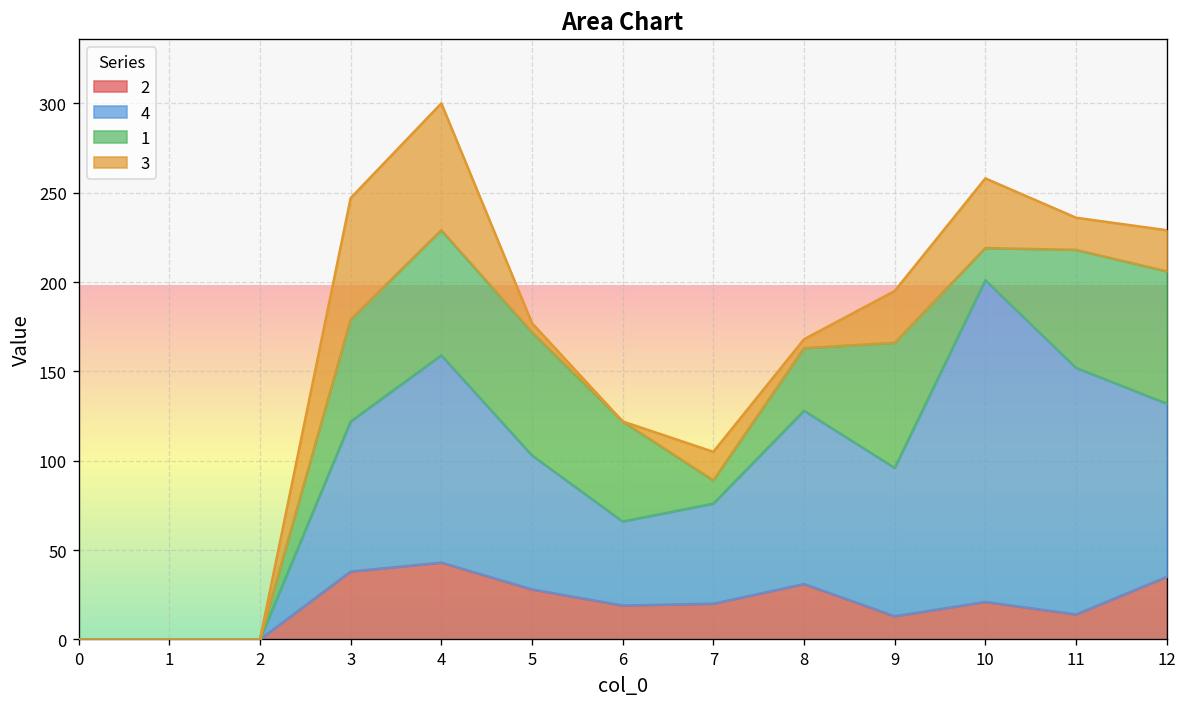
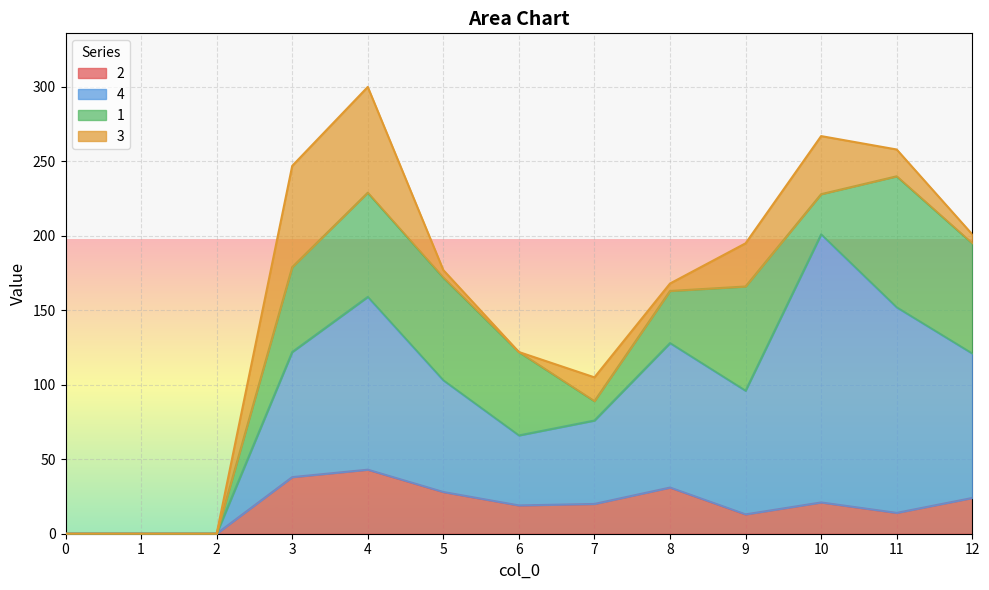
1, 10: 18 -> 27
1, 11: 66 -> 88
2, 12: 35 -> 24
3, 12: 23 -> 6
